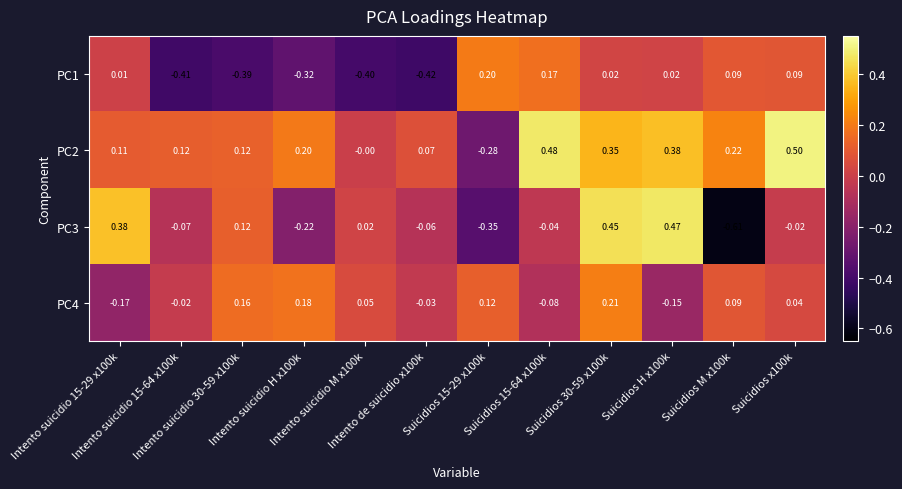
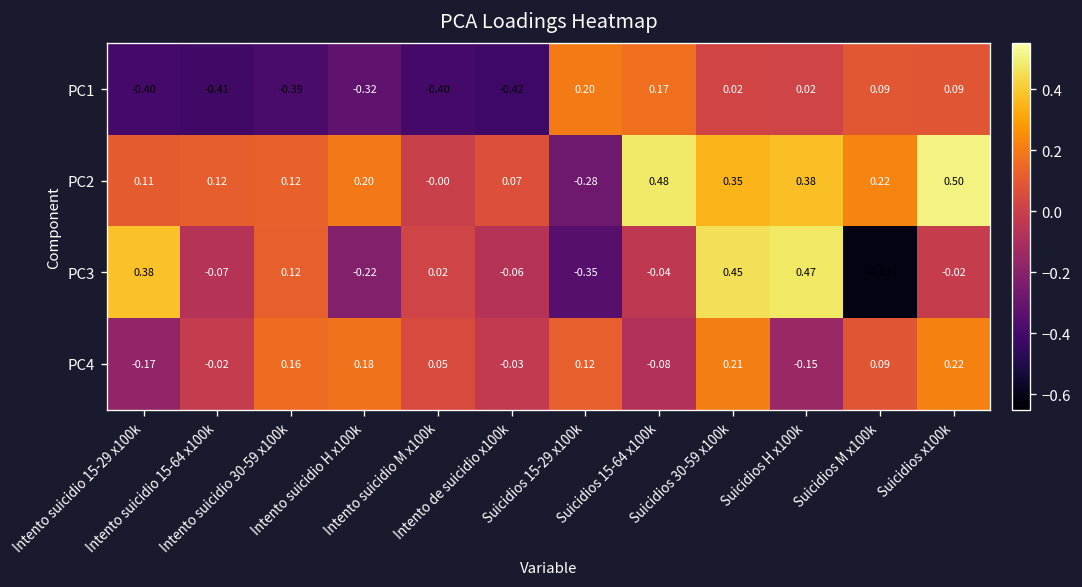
PC1, Intento suicidio 15-29 x100k: 0.01 -> -0.40
PC4, Suicidios x100k: 0.04 -> 0.22
